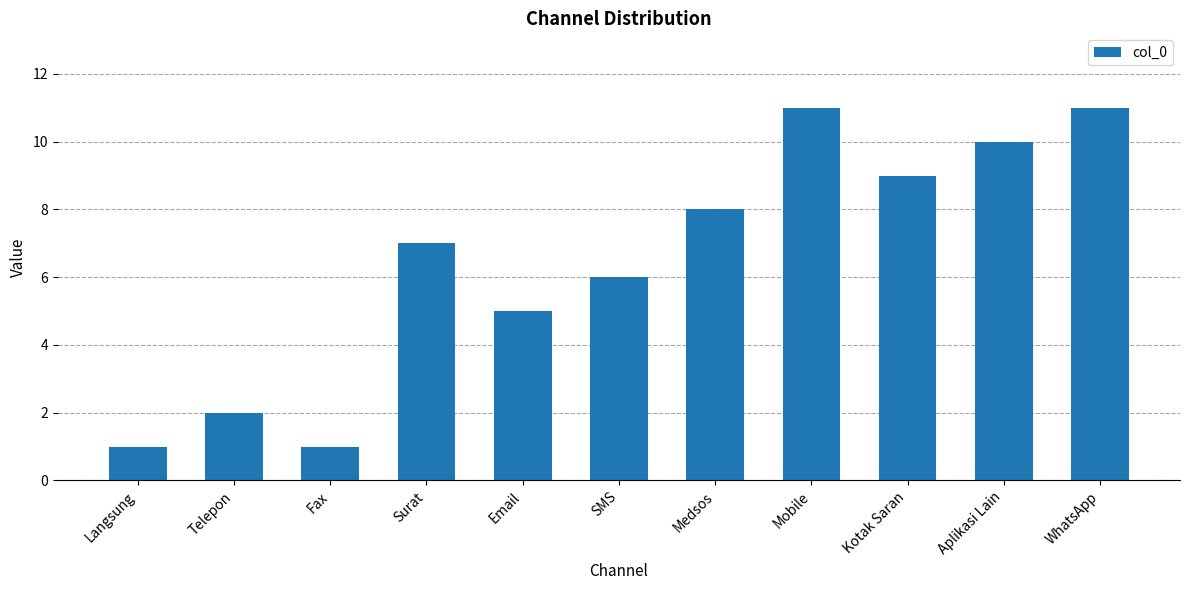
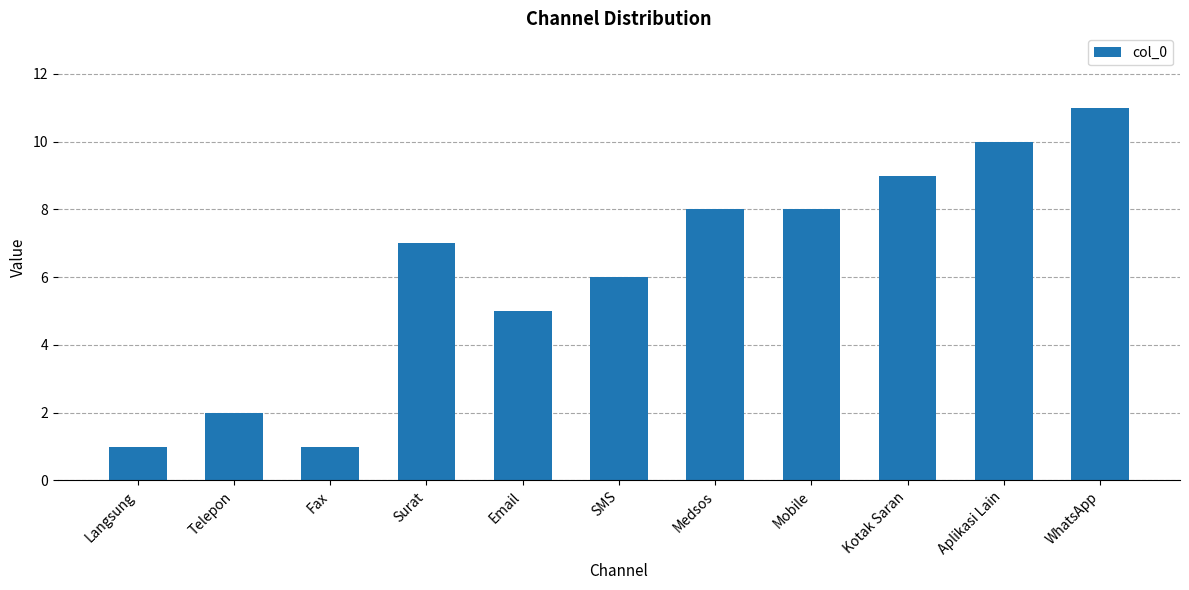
Mobile: 11 -> 8
